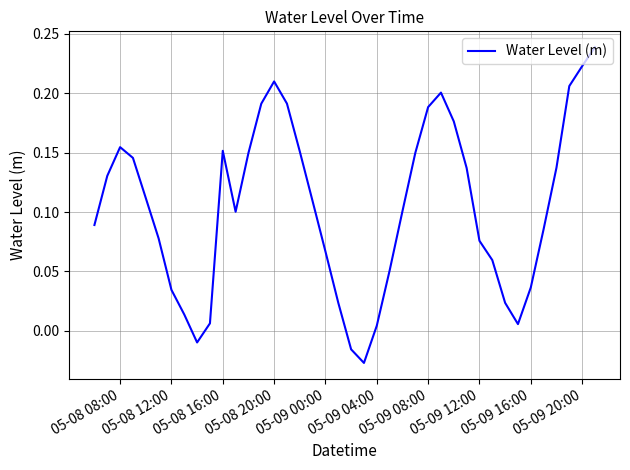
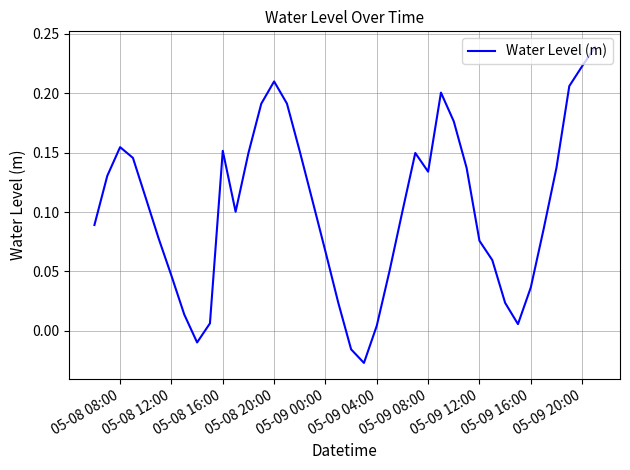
05-08 12:00: 0.034 -> 0.046
05-09 08:00: 0.188 -> 0.134
